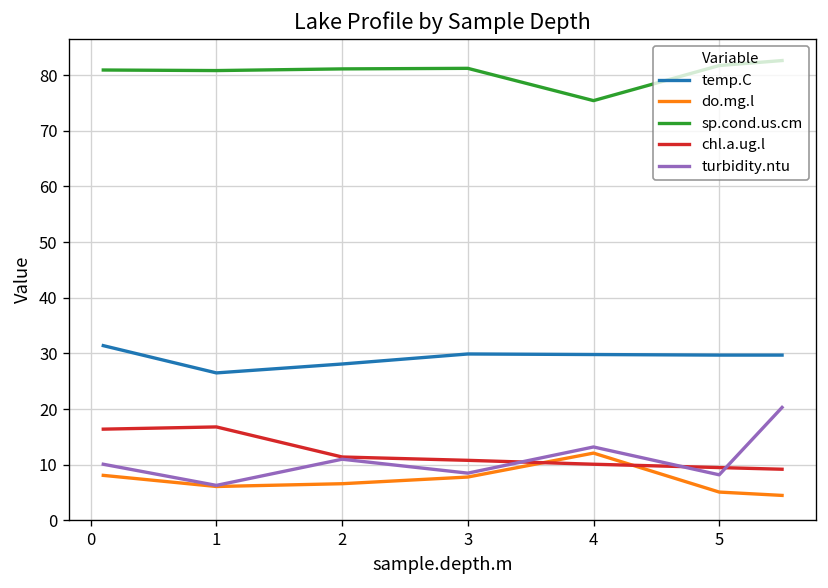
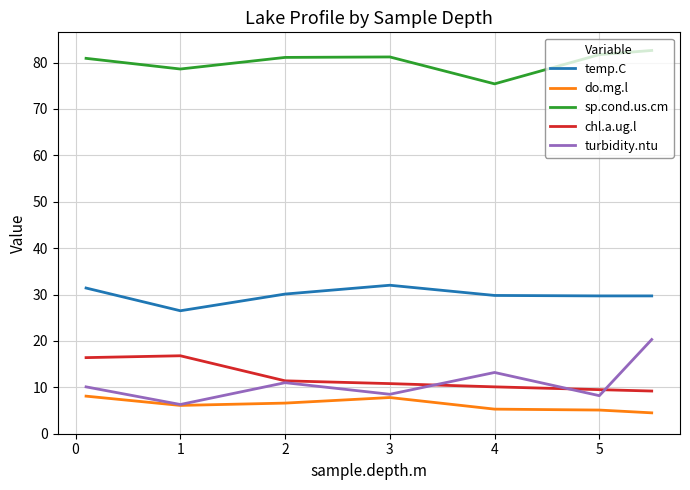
sp.cond.us.cm, 1: 81 -> 79
temp.C, 2: 28 -> 30
temp.C, 3: 30 -> 32
do.mg.l, 4: 12 -> 5
